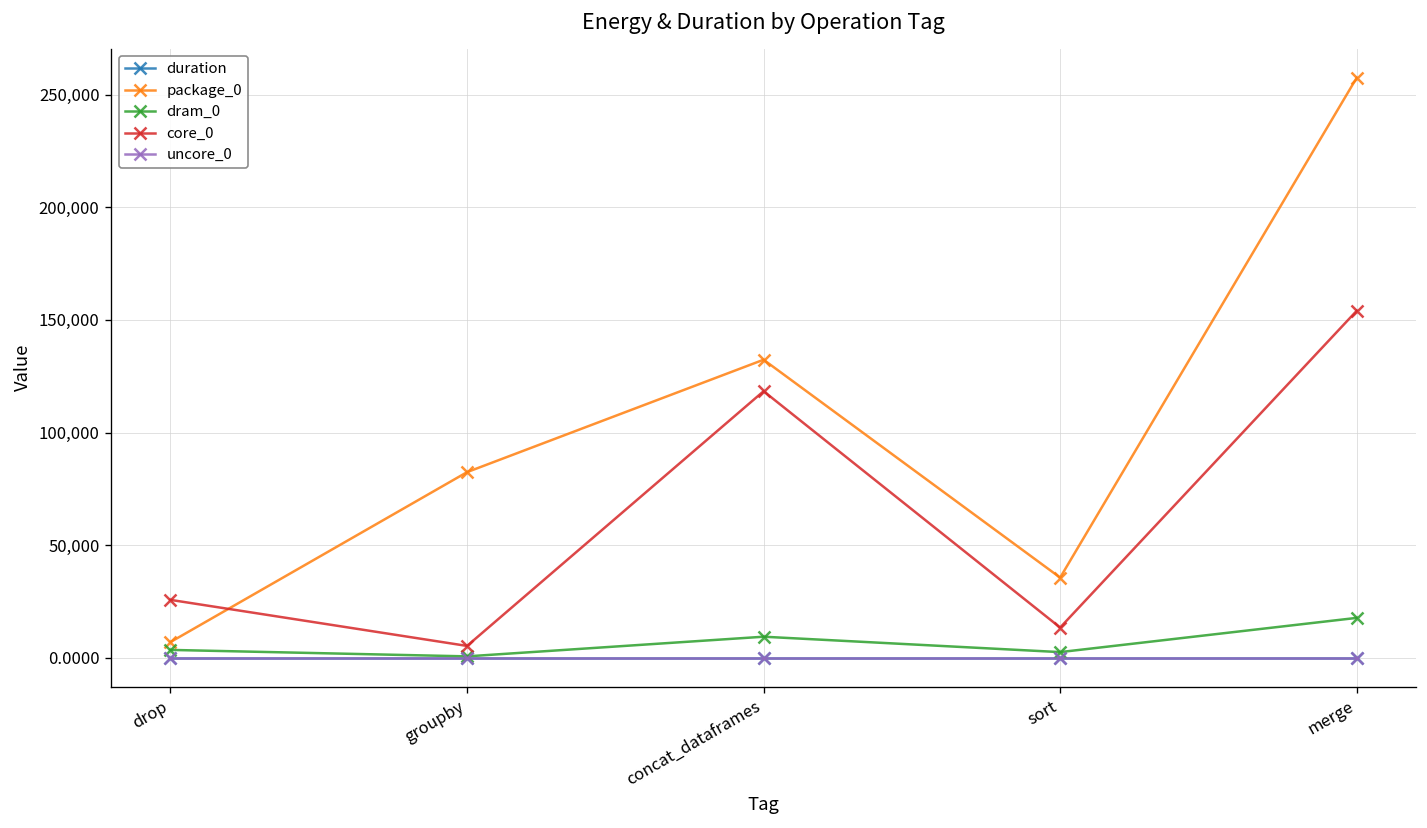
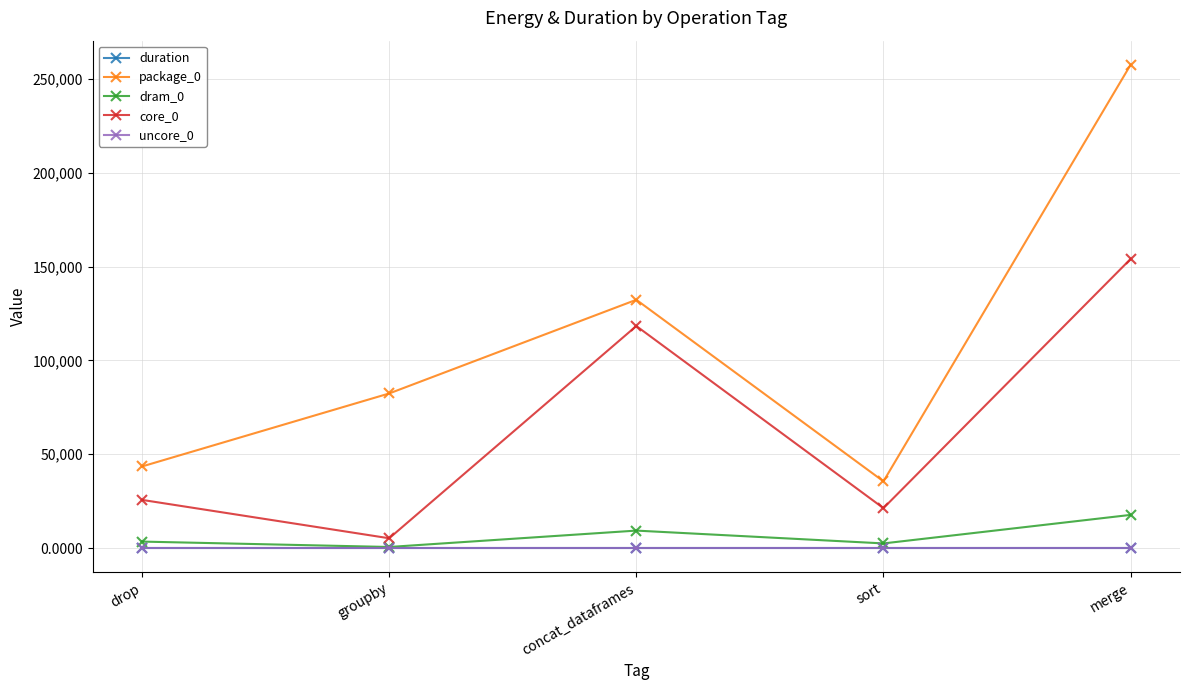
package_0, drop: 7,000 -> 44,000
core_0, sort: 13,000 -> 21,000
